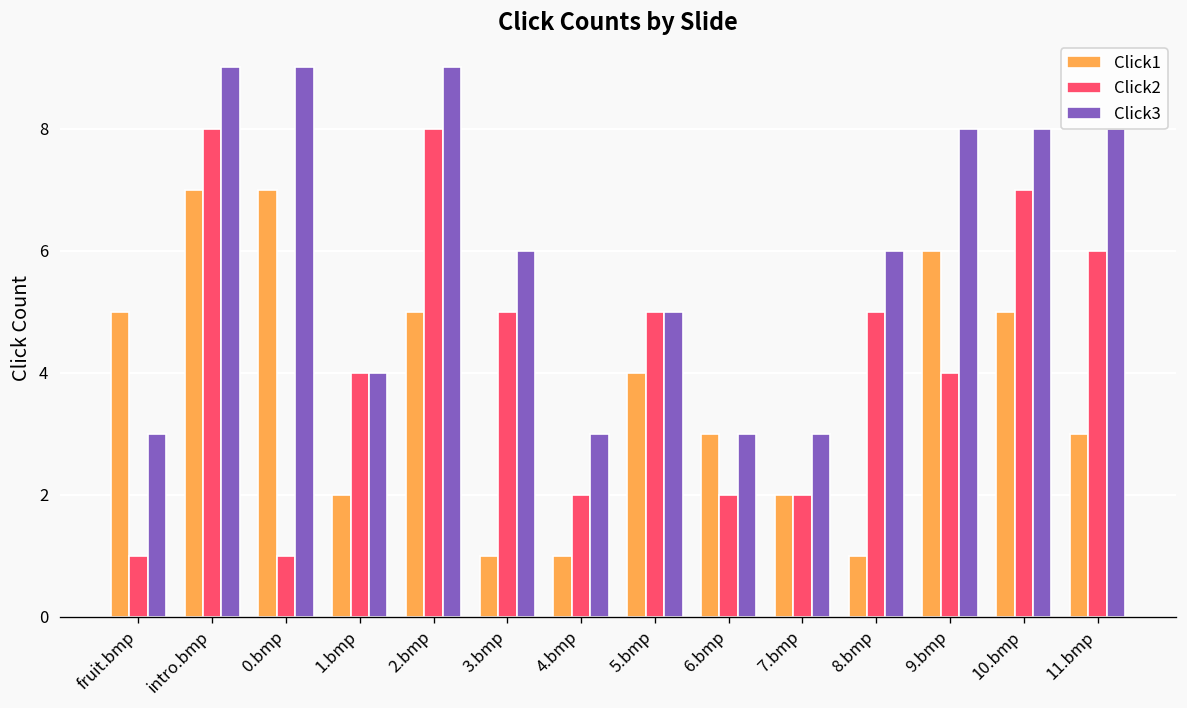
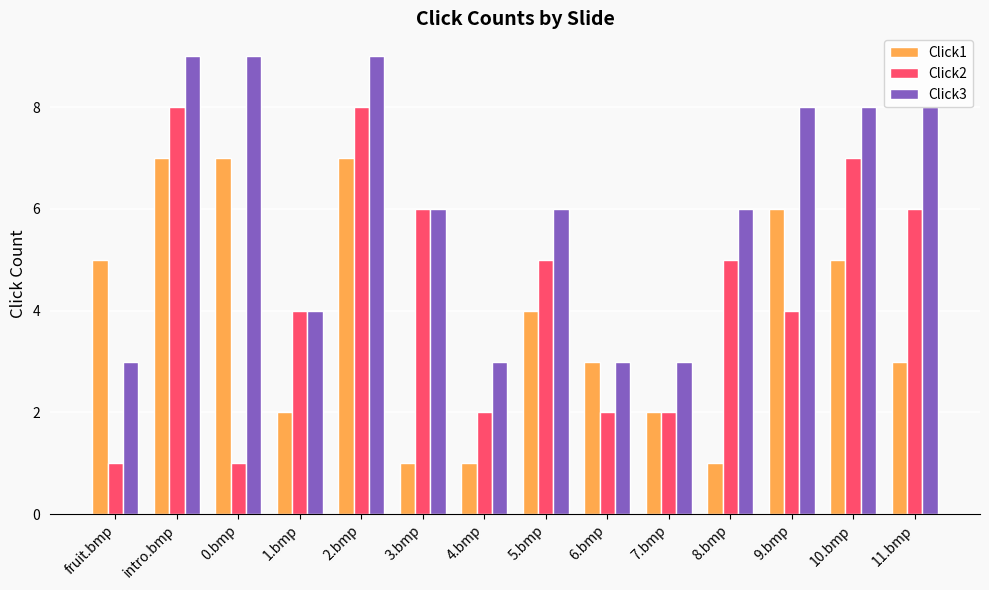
Click1, 2.bmp: 5 -> 7
Click2, 3.bmp: 5 -> 6
Click3, 5.bmp: 5 -> 6
